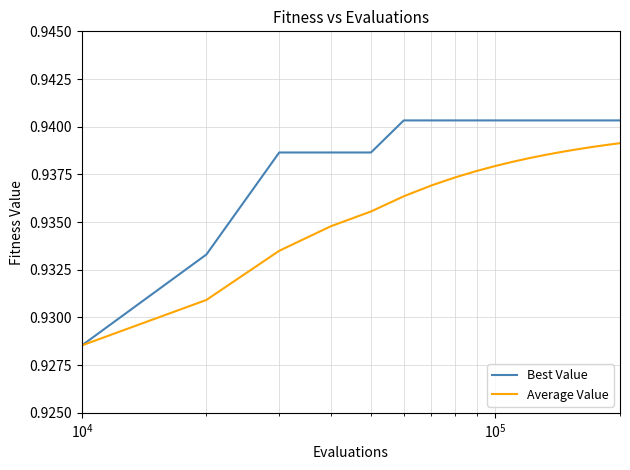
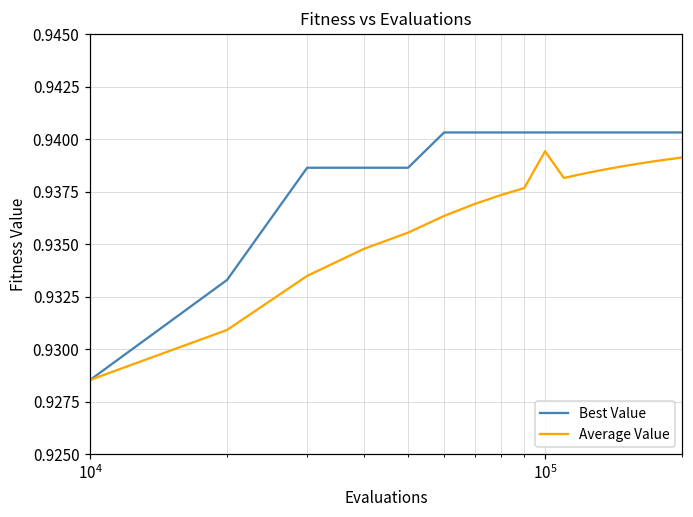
Average Value, 10^5: 0.9379 -> 0.9394
